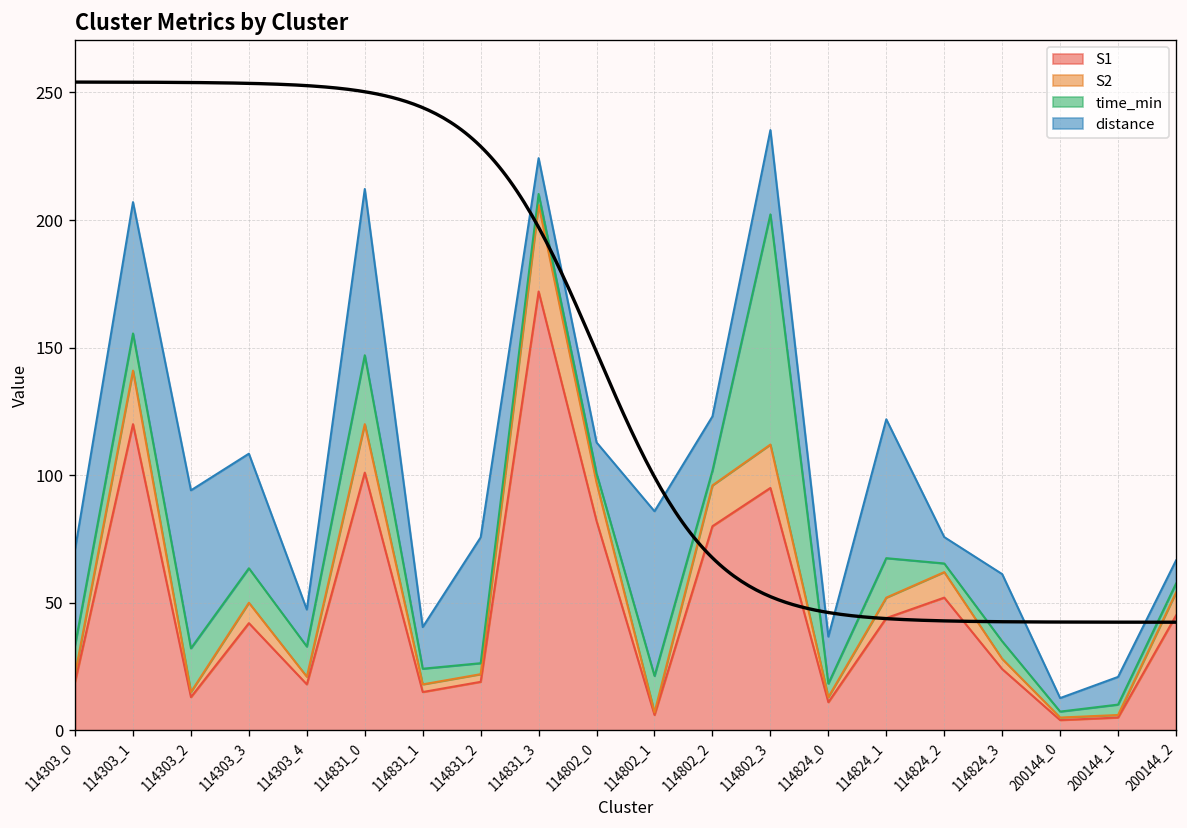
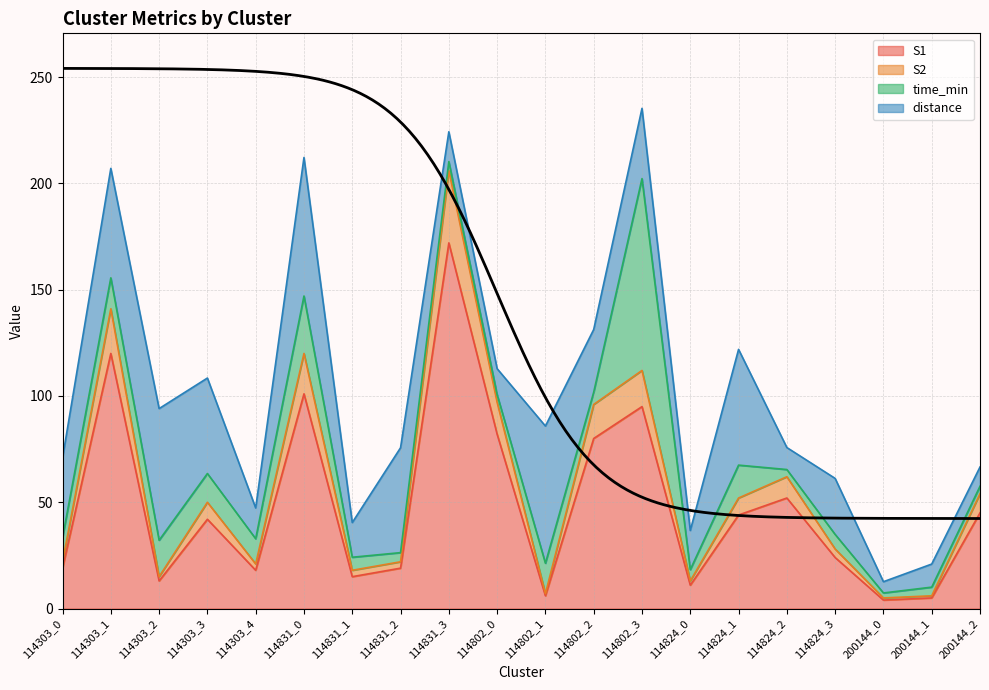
distance, 114802_2: 21 -> 29
